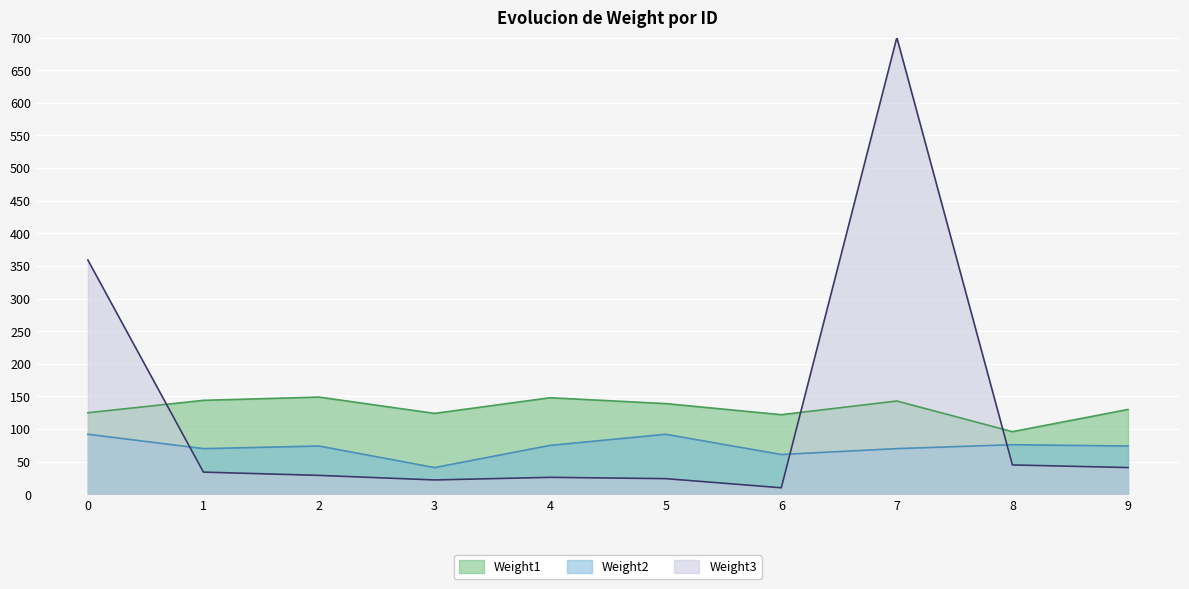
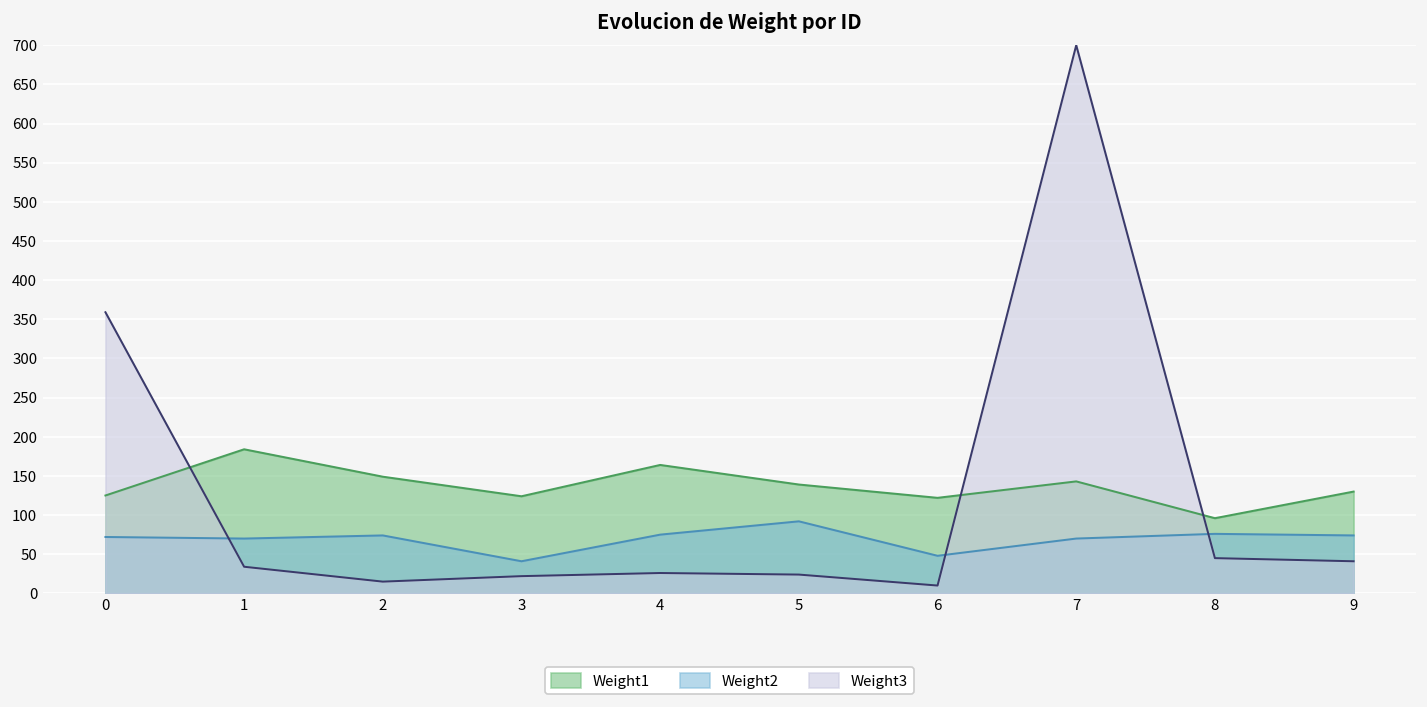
Weight2, 0: 90 -> 70
Weight1, 1: 140 -> 180
Weight3, 2: 30 -> 20
Weight1, 4: 150 -> 160
Weight2, 6: 60 -> 50
